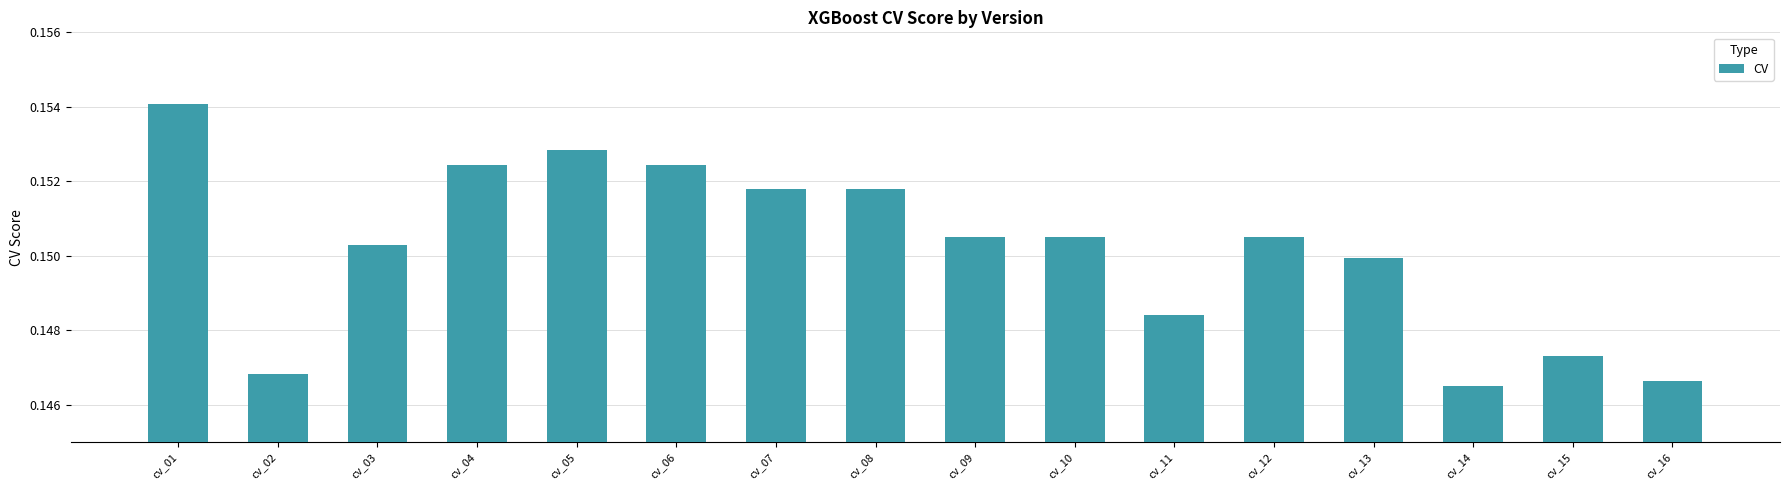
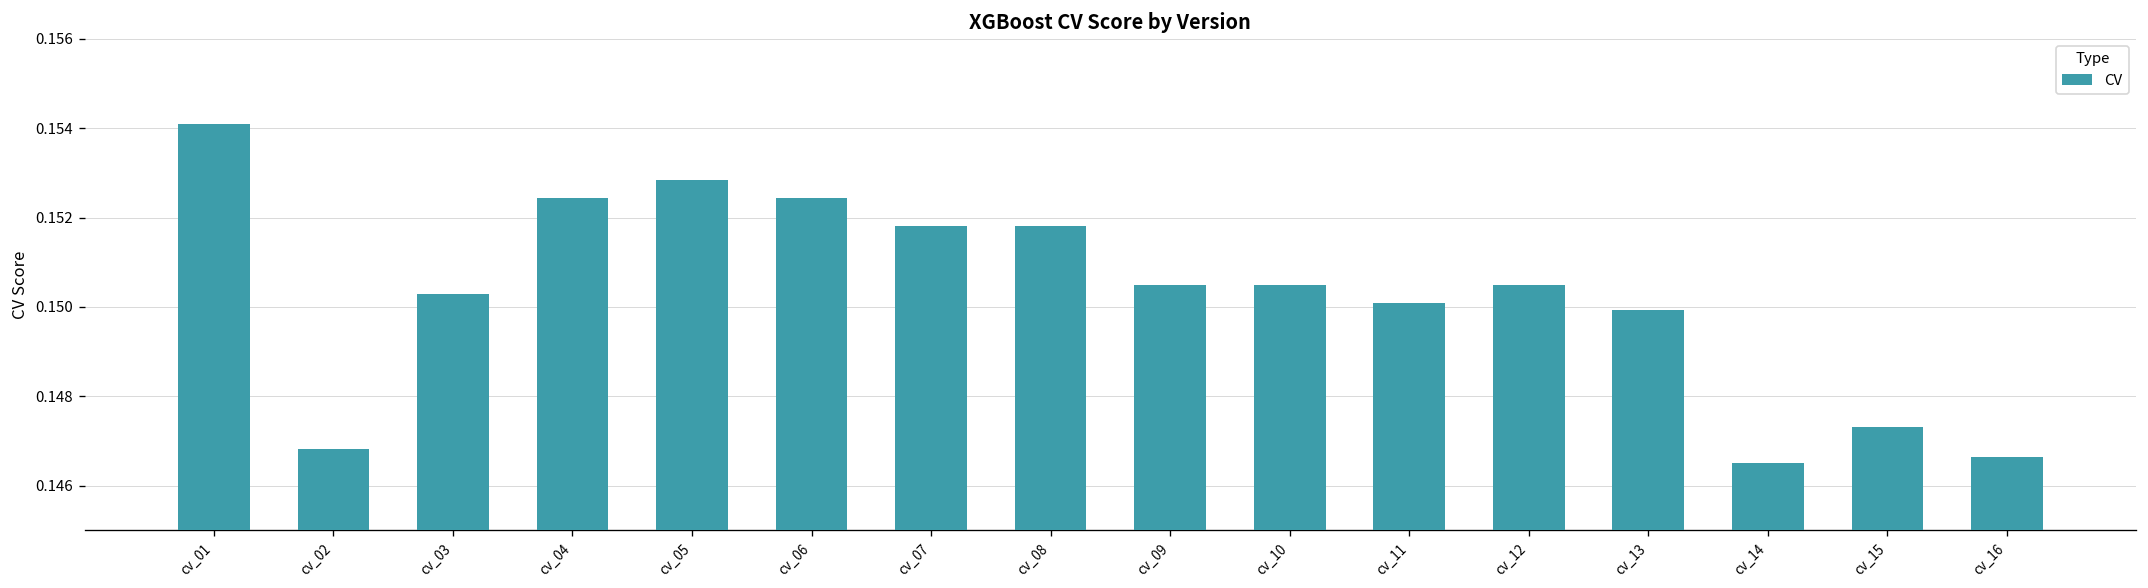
cv_11: 0.1484 -> 0.1501
